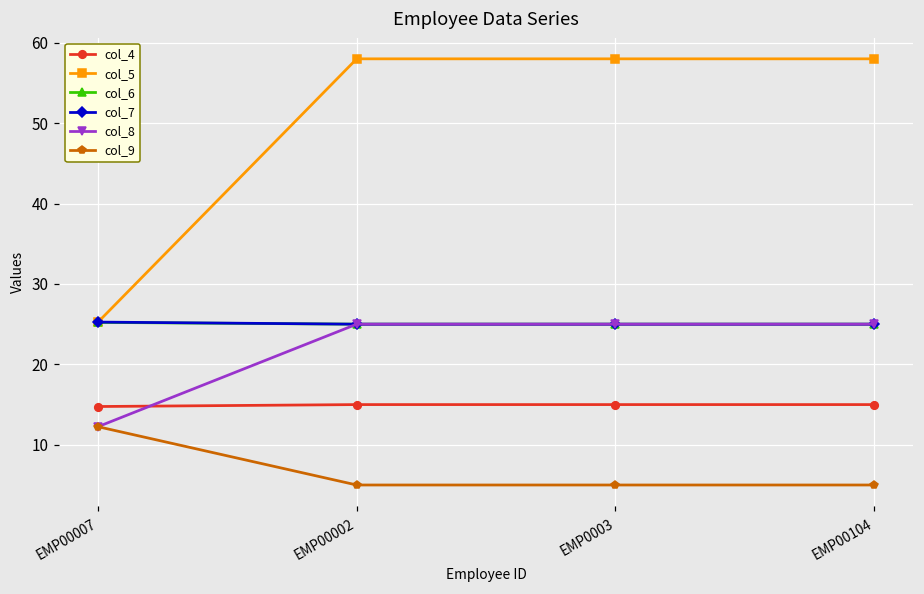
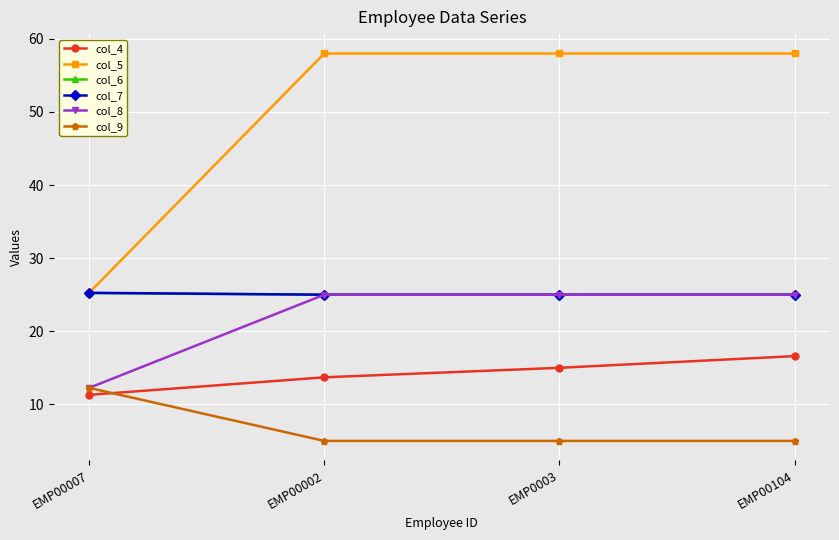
col_4, EMP00007: 15 -> 11
col_4, EMP00002: 15 -> 14
col_4, EMP00104: 15 -> 17
